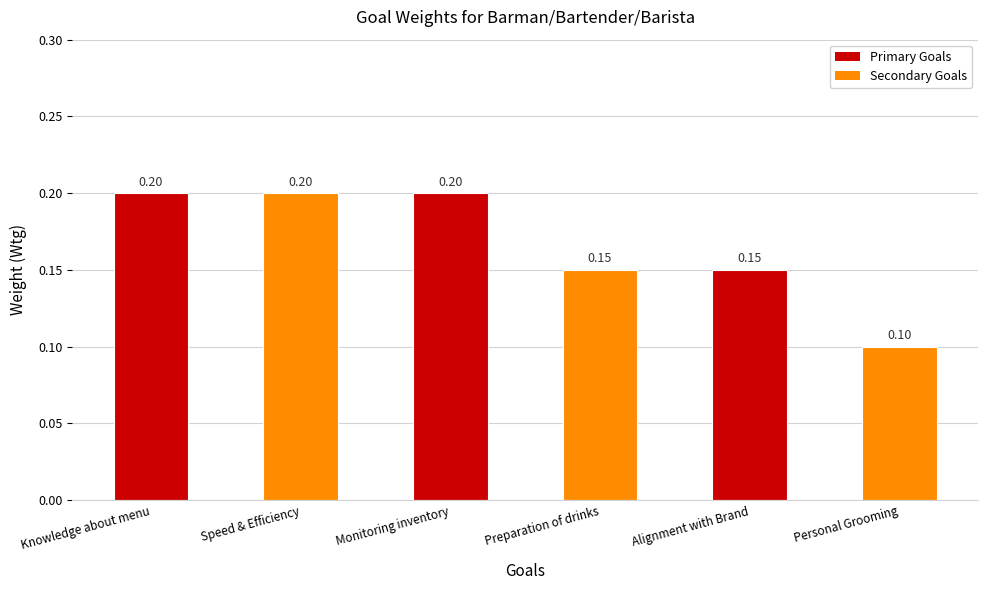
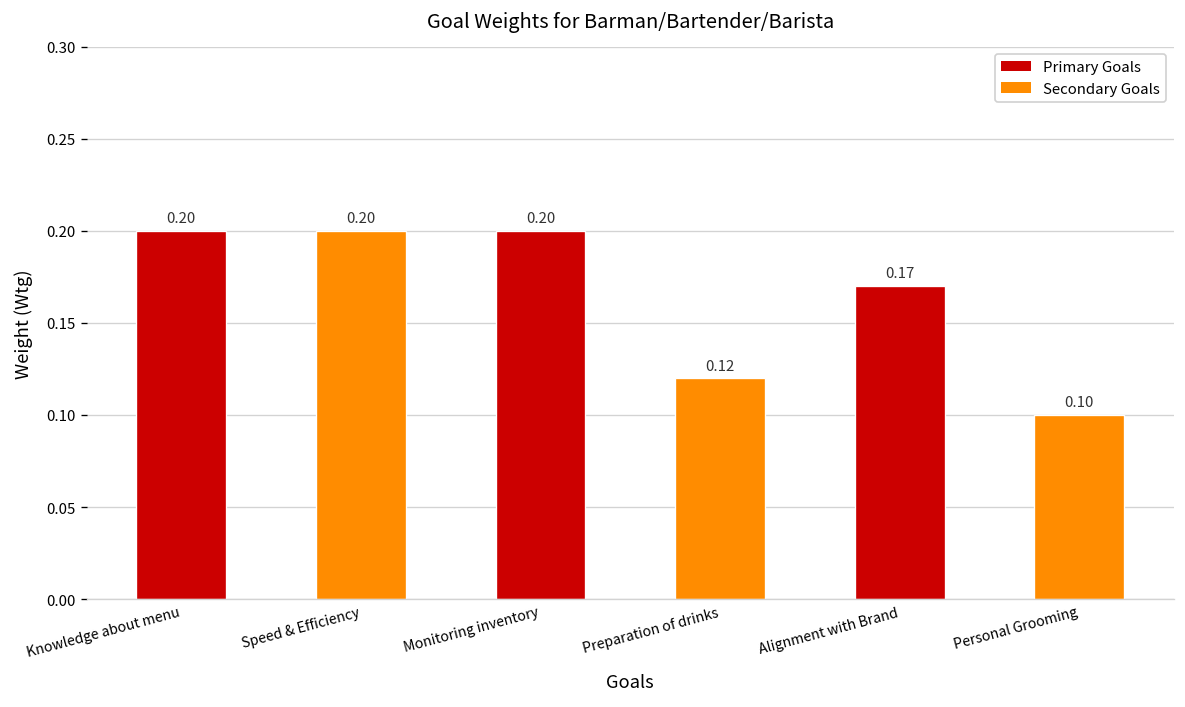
Preparation of drinks: 0.15 -> 0.12
Alignment with Brand: 0.15 -> 0.17
